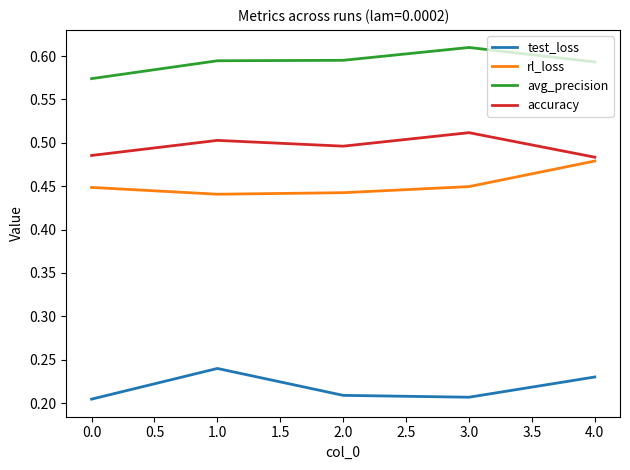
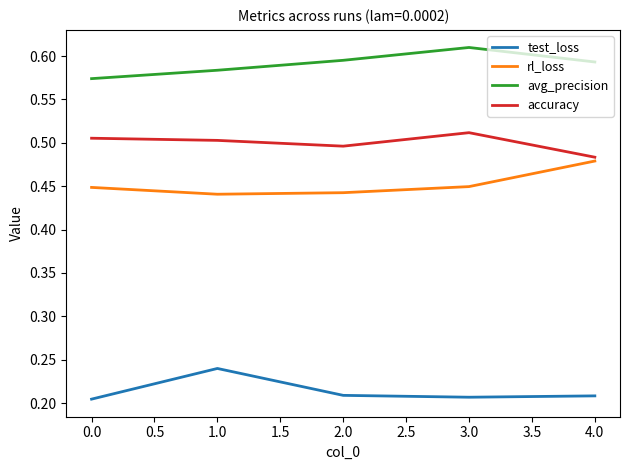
accuracy, 0.0: 0.49 -> 0.51
avg_precision, 1.0: 0.59 -> 0.58
test_loss, 4.0: 0.23 -> 0.21
